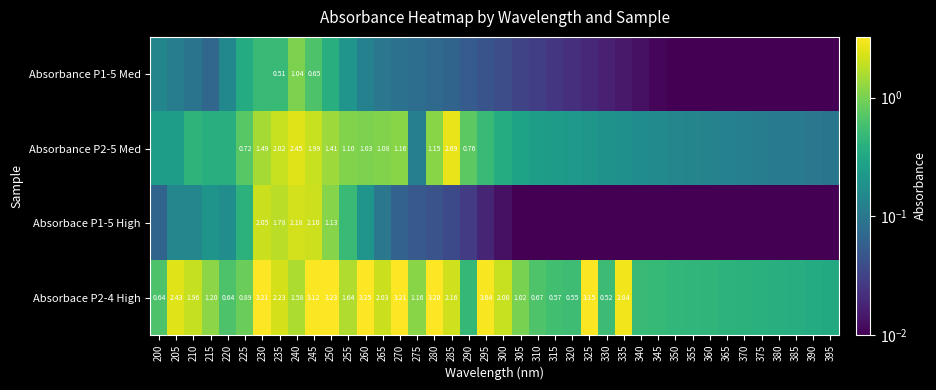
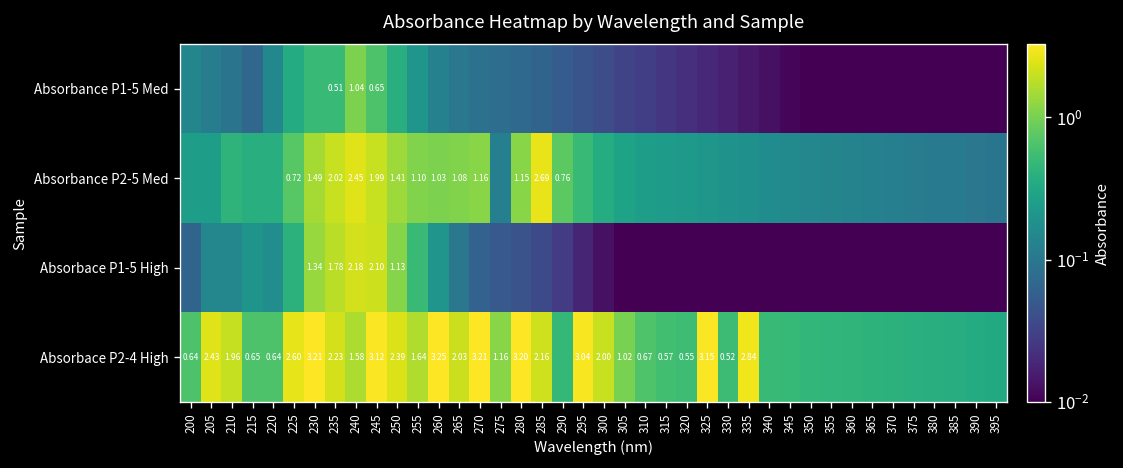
Absorbace P1-5 High, 230: 2.05 -> 1.34
Absorbace P2-4 High, 215: 1.20 -> 0.65
Absorbace P2-4 High, 225: 0.89 -> 2.60
Absorbace P2-4 High, 250: 3.23 -> 2.39
